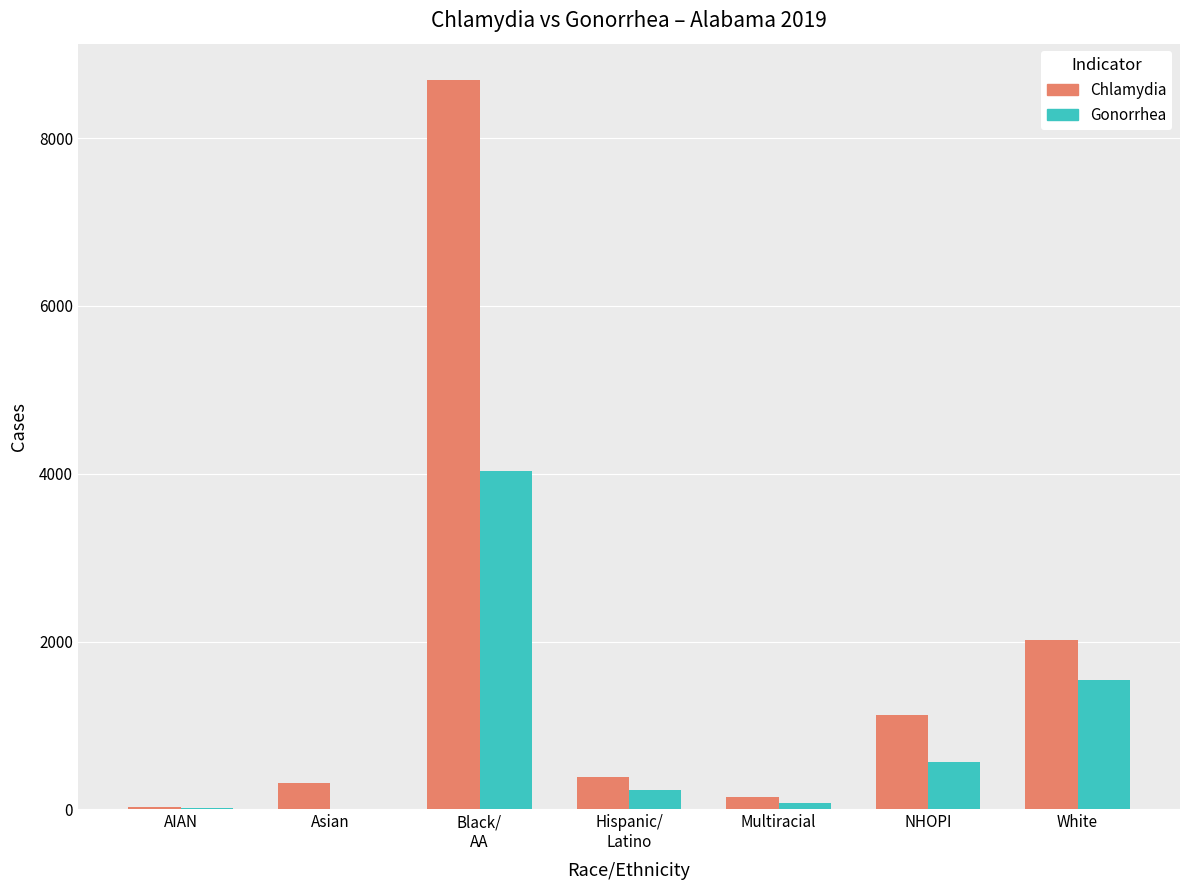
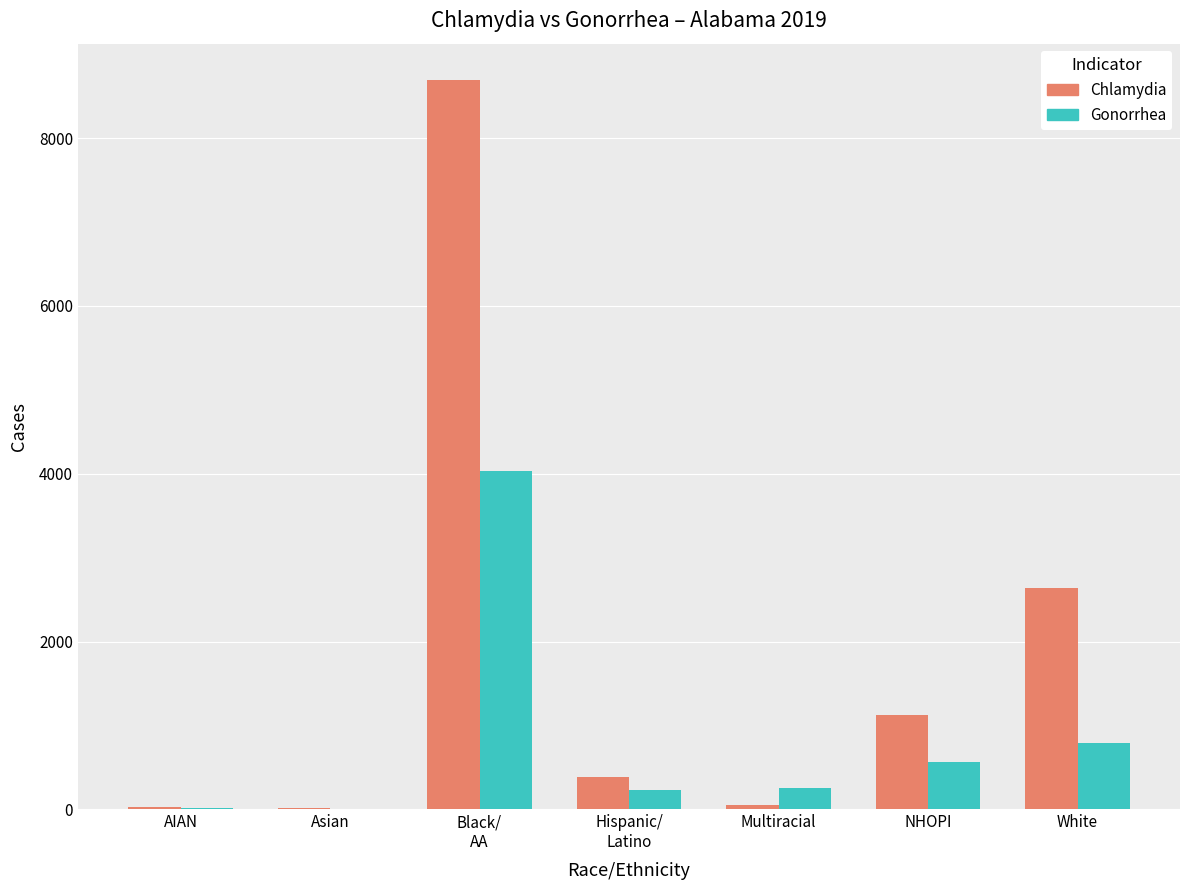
Chlamydia, Asian: 300 -> 0
Chlamydia, Multiracial: 100 -> 0
Gonorrhea, Multiracial: 100 -> 300
Chlamydia, White: 2000 -> 2600
Gonorrhea, White: 1500 -> 800
